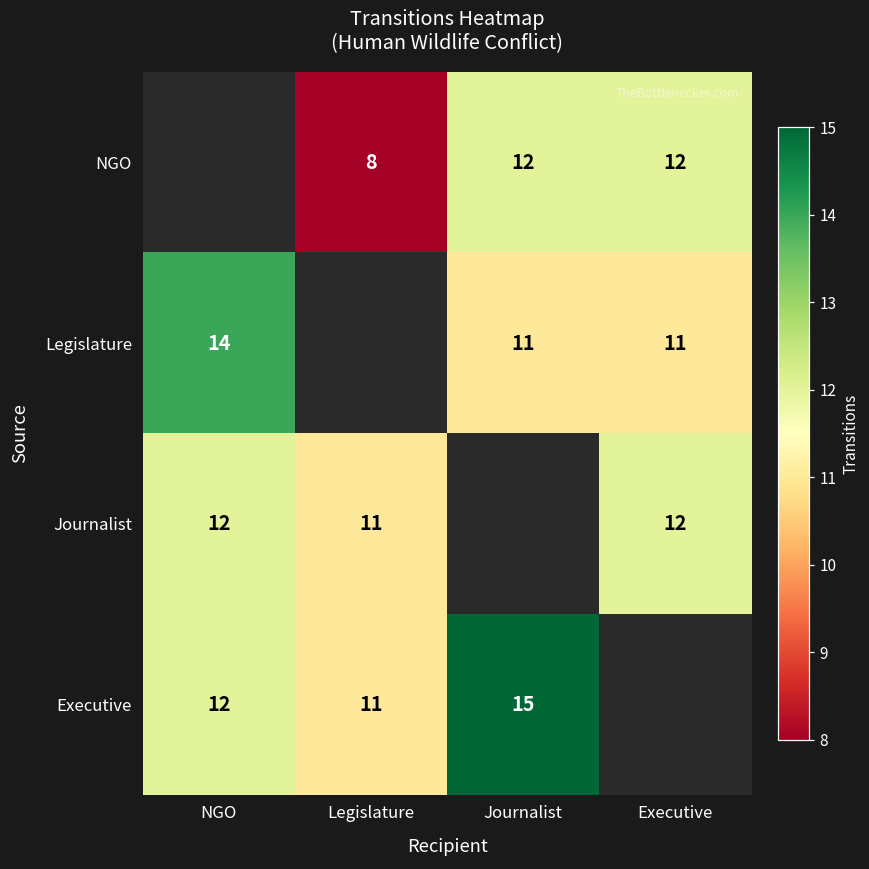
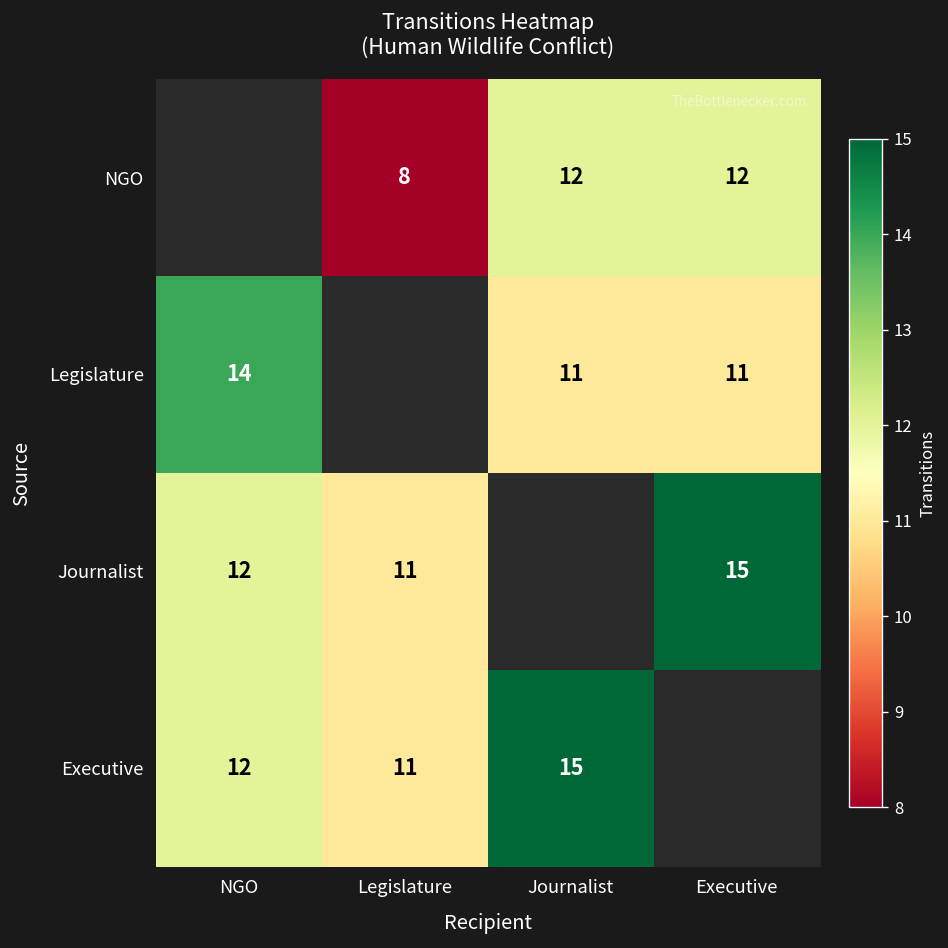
Journalist, Executive: 12 -> 15
